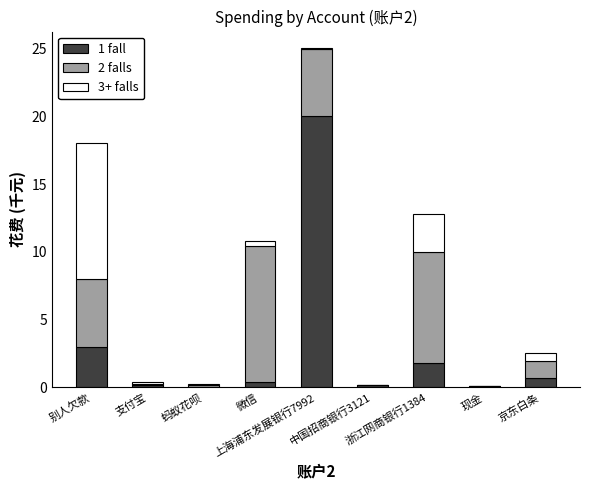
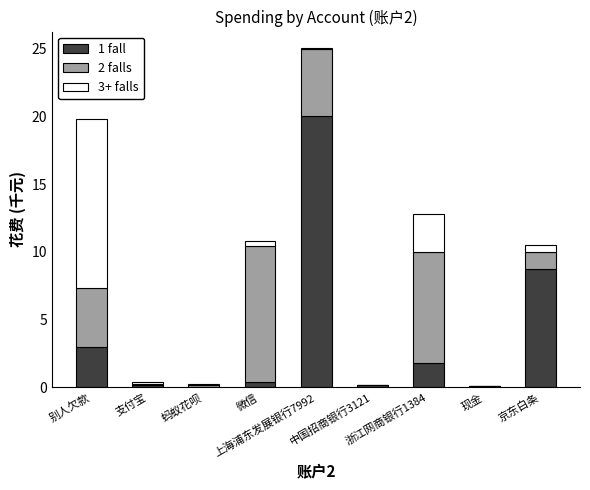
2 falls, 别人欠款: 5.0 -> 4.3
3+ falls, 别人欠款: 10.0 -> 12.5
1 fall, 京东白条: 0.7 -> 8.7
